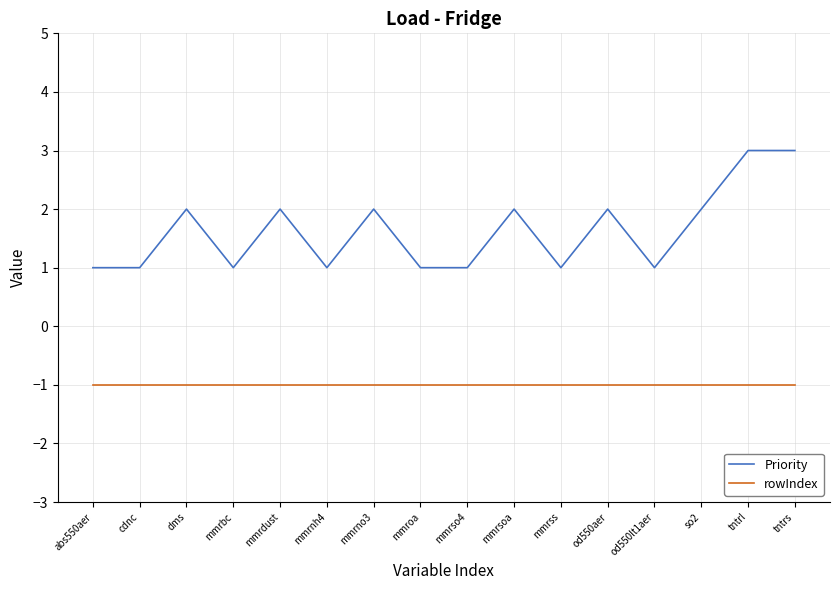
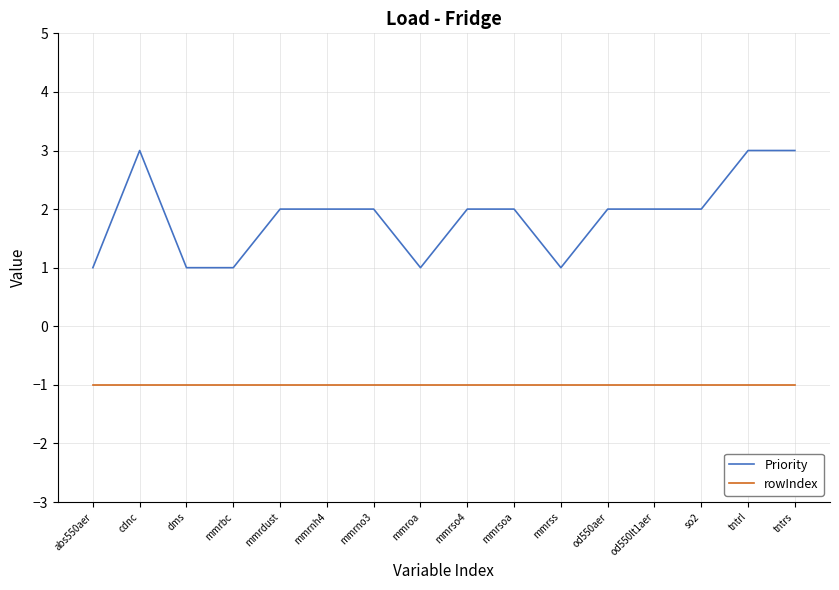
Priority, cdnc: 1 -> 3
Priority, dms: 2 -> 1
Priority, mmrnh4: 1 -> 2
Priority, mmrso4: 1 -> 2
Priority, od550lt1aer: 1 -> 2
